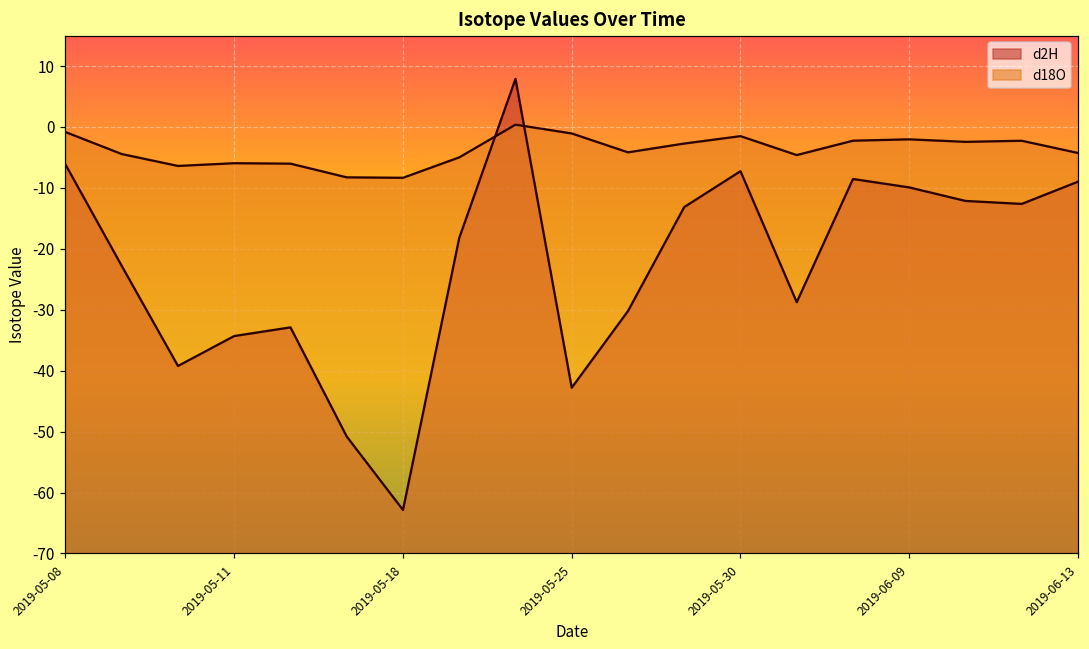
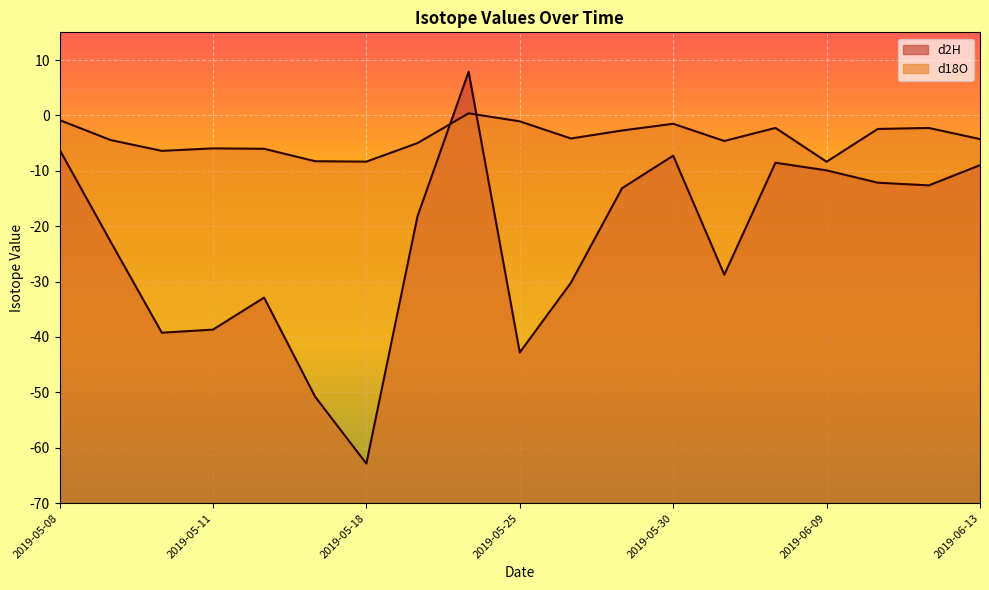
d2H, 2019-05-11: -34 -> -39
d18O, 2019-06-09: -2 -> -8
